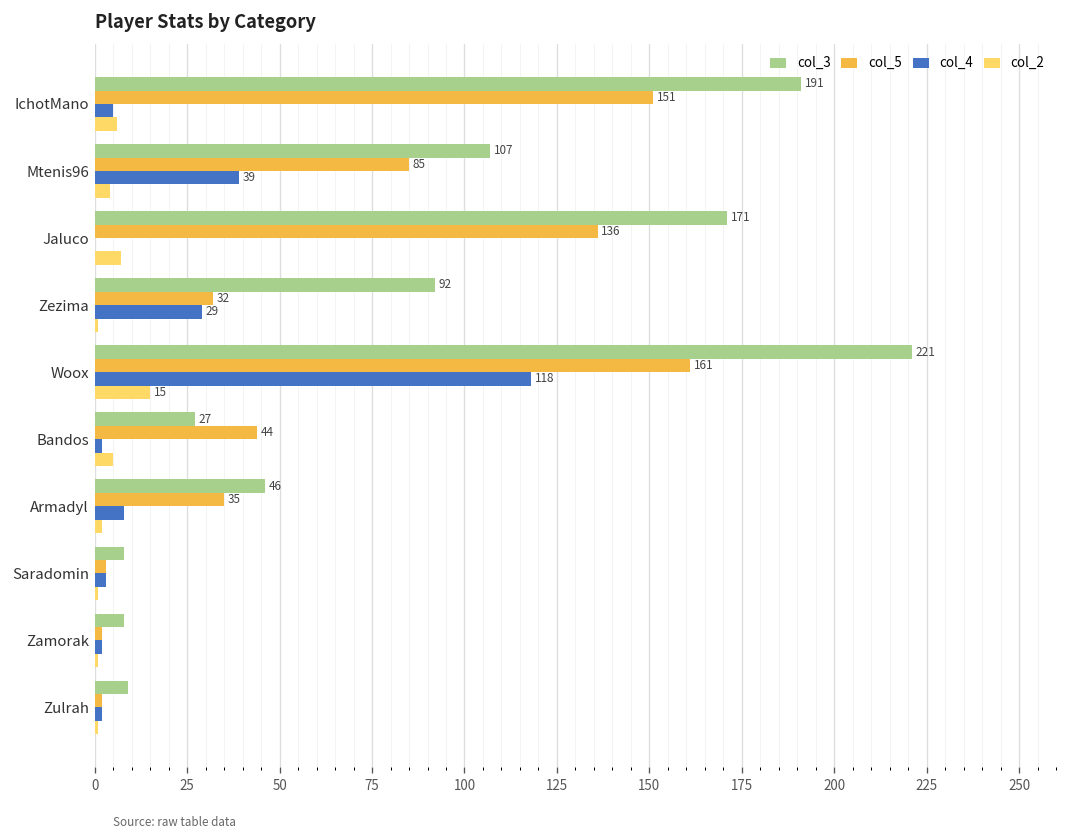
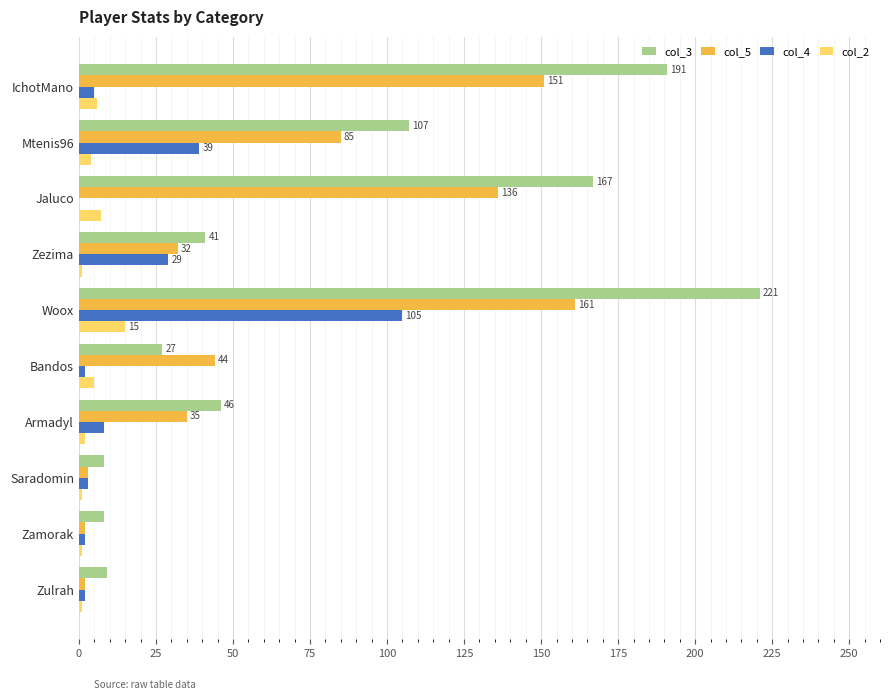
col_3, Jaluco: 171 -> 167
col_3, Zezima: 92 -> 41
col_4, Woox: 118 -> 105
